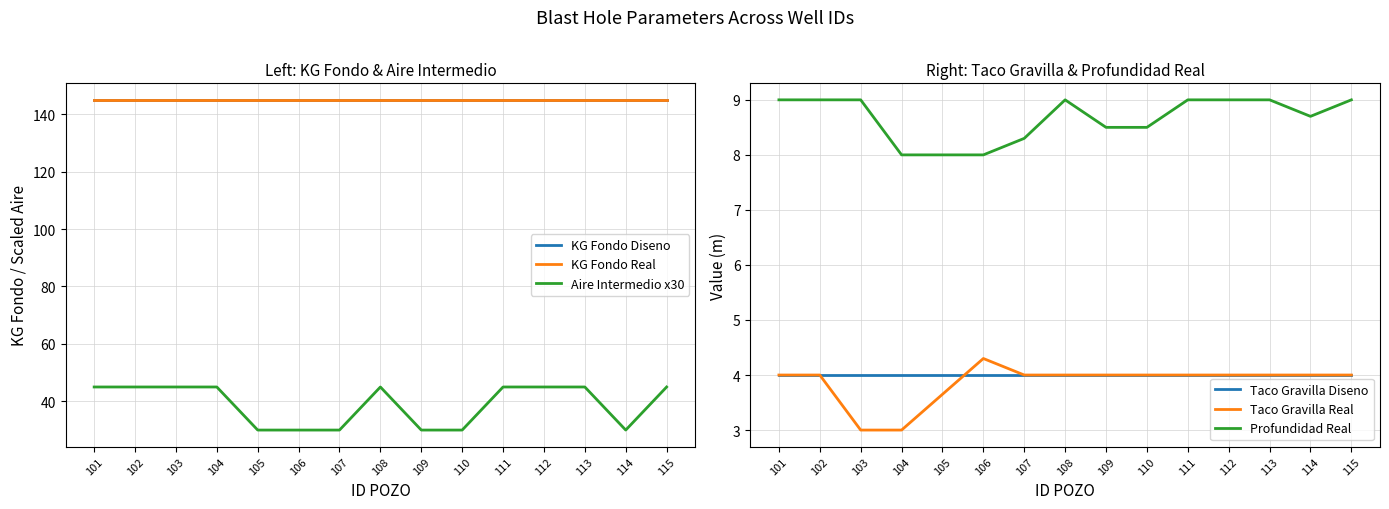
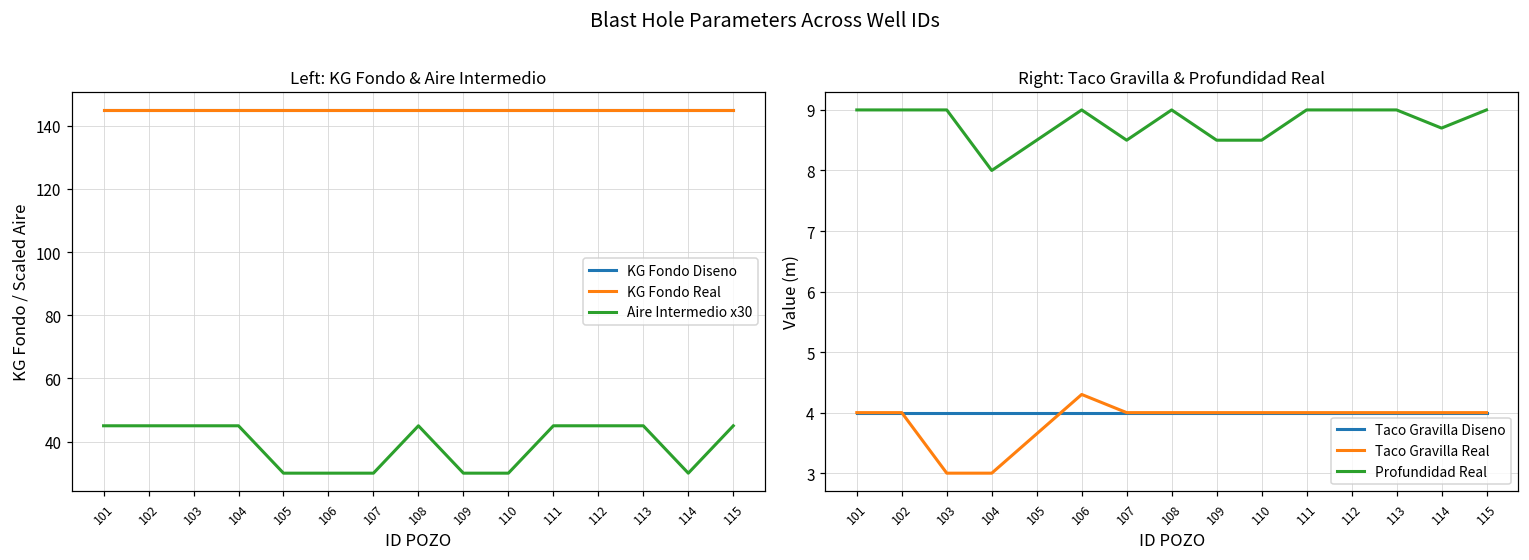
Right: Taco Gravilla & Profundidad Real, Profundidad Real, 106: 8 -> 9
Right: Taco Gravilla & Profundidad Real, Profundidad Real, 107: 8.3 -> 8.5
